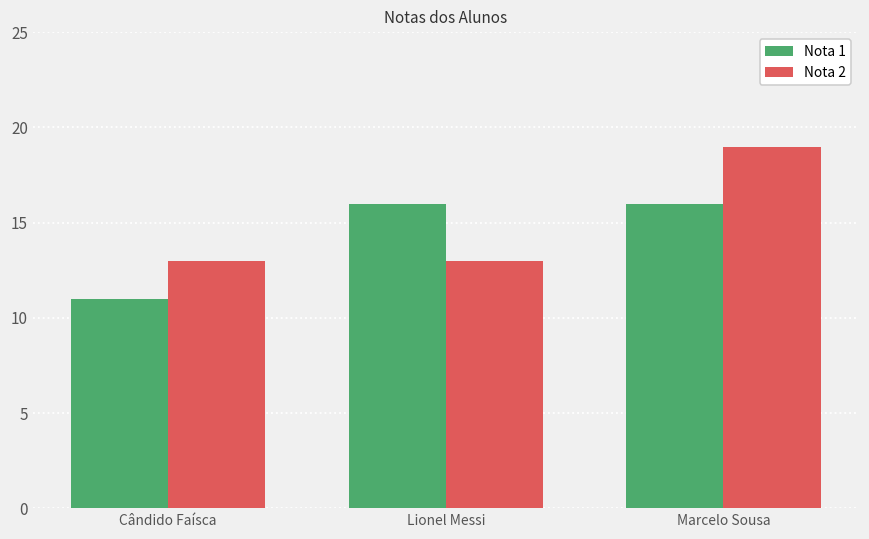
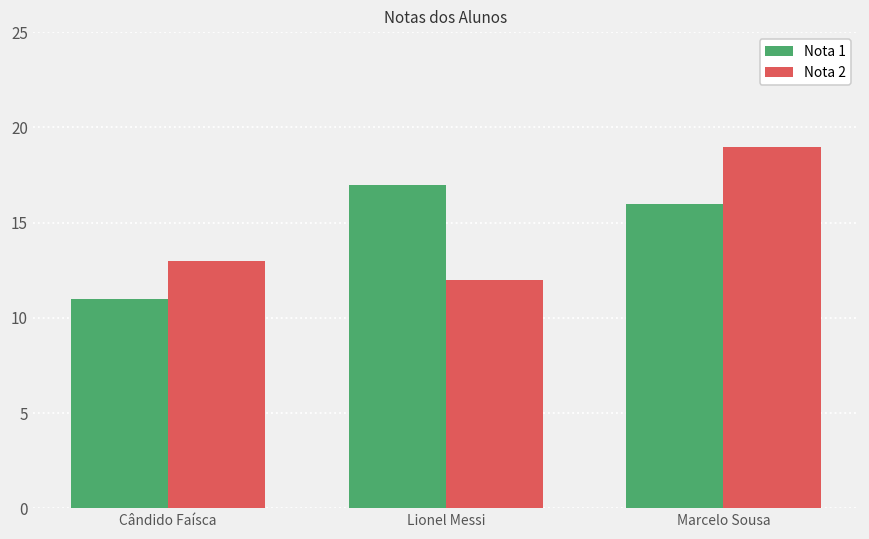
Nota 1, Lionel Messi: 16 -> 17
Nota 2, Lionel Messi: 13 -> 12
